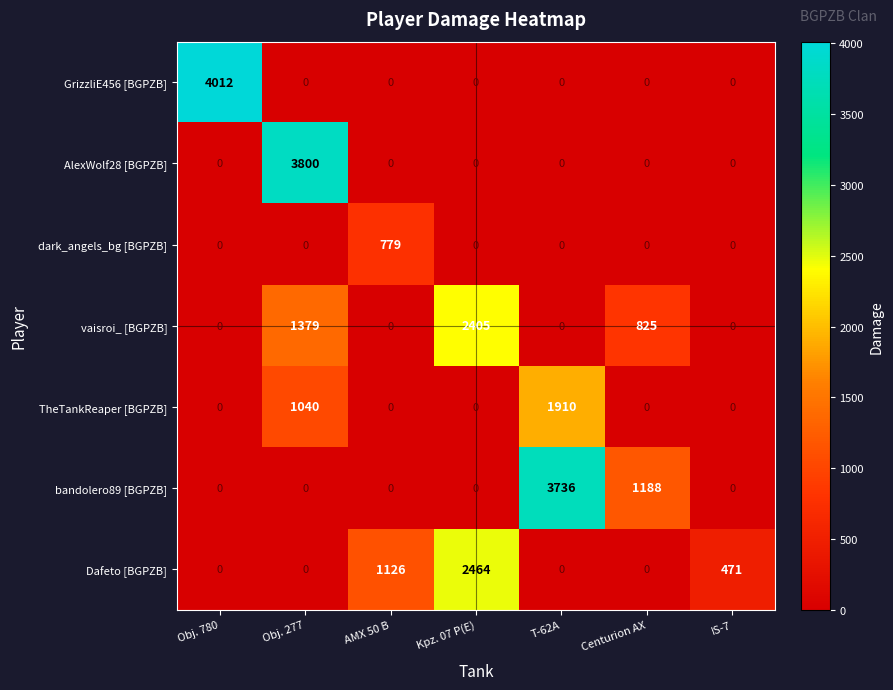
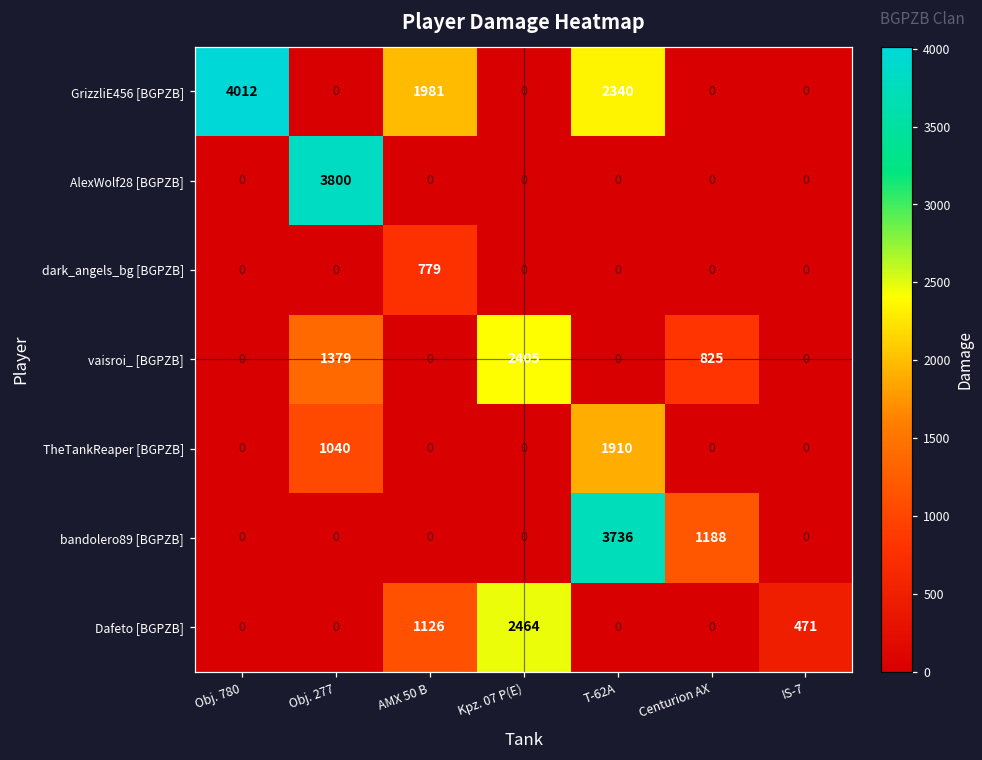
GrizzliE456 [BGPZB], AMX 50 B: 0 -> 1981
GrizzliE456 [BGPZB], T-62A: 0 -> 2340
